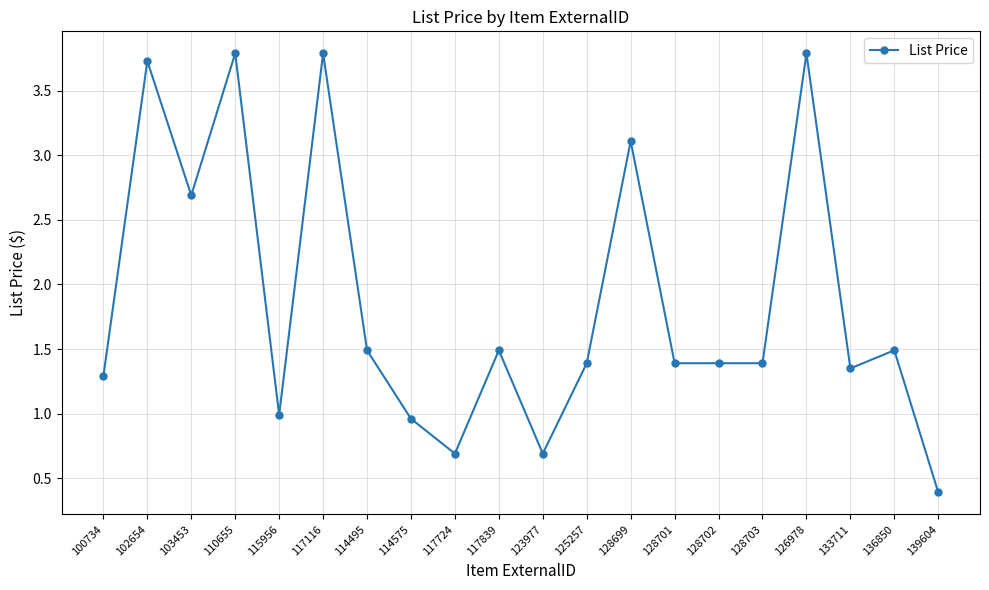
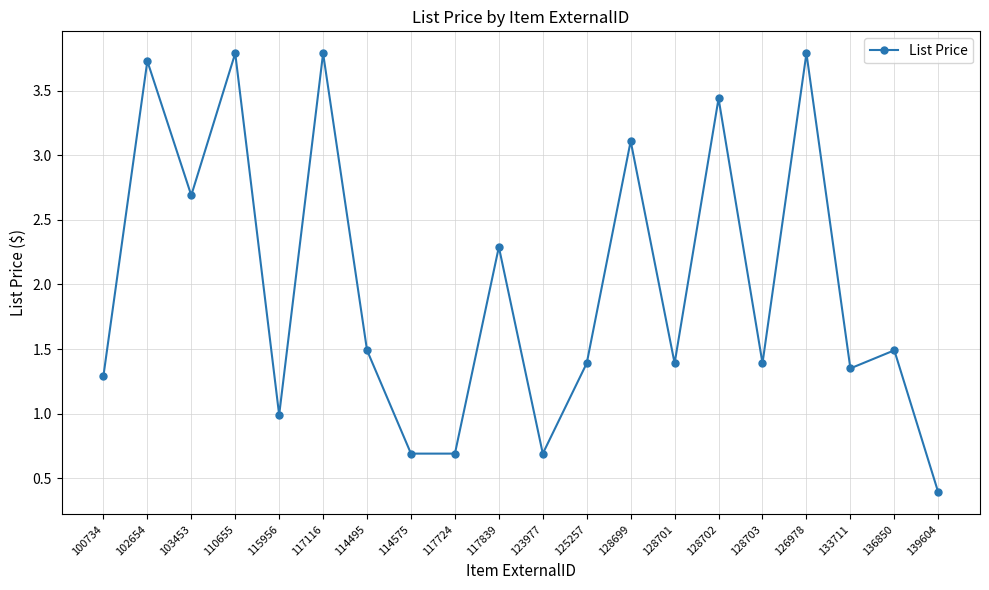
114575: 0.96 -> 0.69
117839: 1.49 -> 2.29
128702: 1.39 -> 3.44
